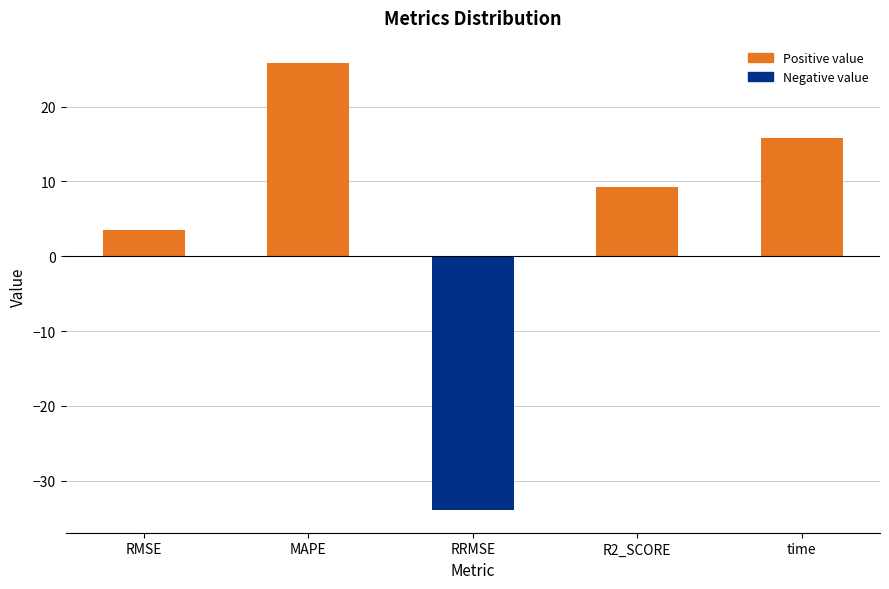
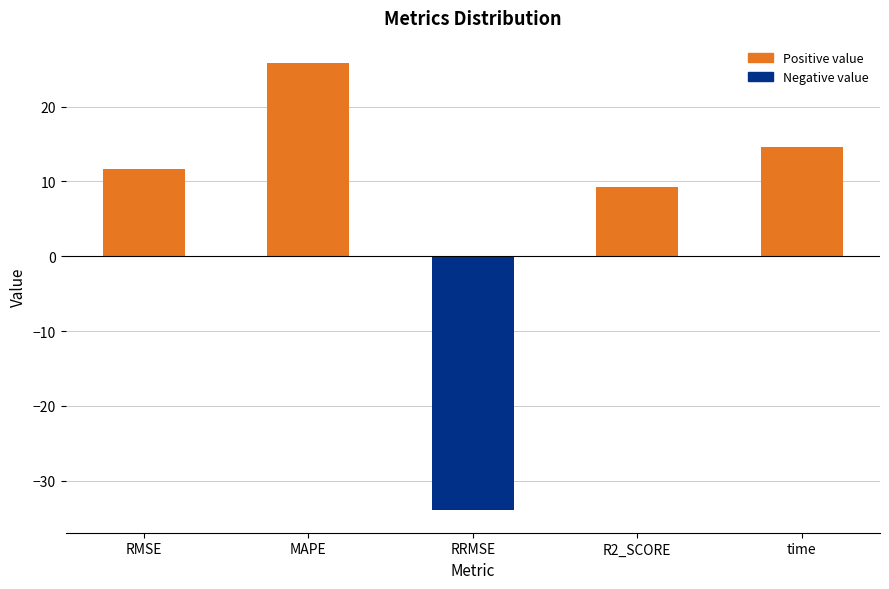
RMSE: 3 -> 12
time: 16 -> 15
